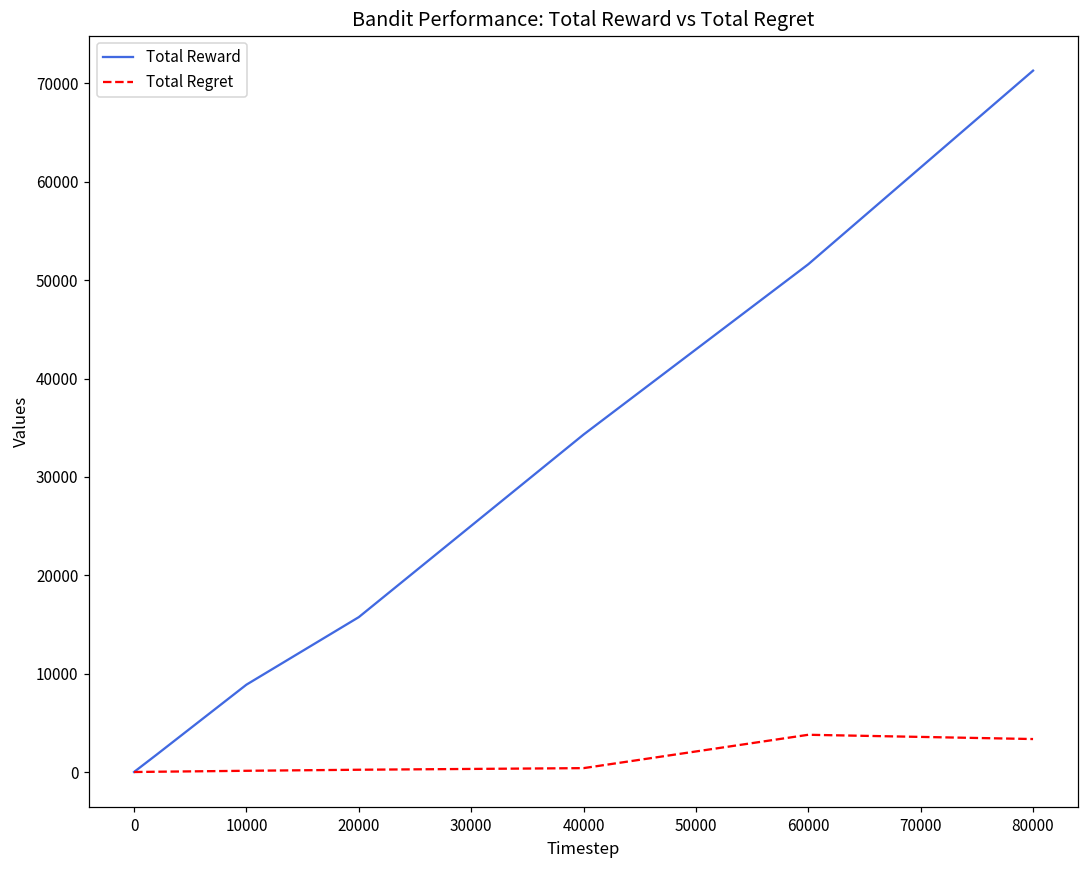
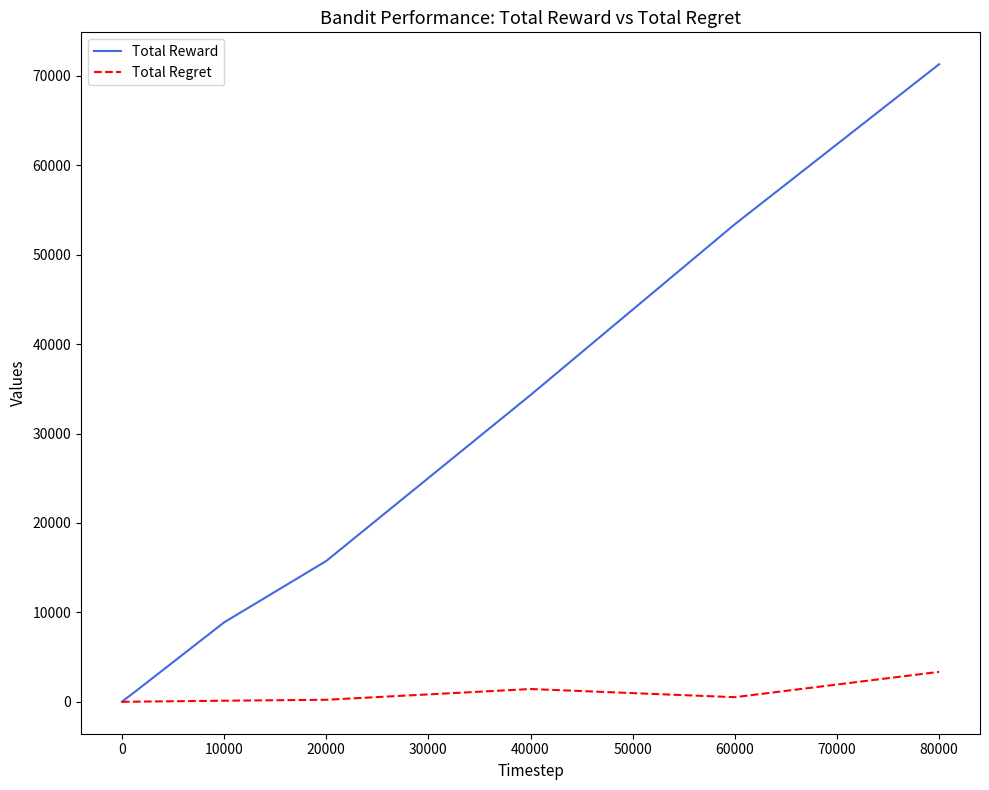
Total Regret, 40000: 0 -> 1000
Total Reward, 60000: 52000 -> 53000
Total Regret, 60000: 4000 -> 1000
